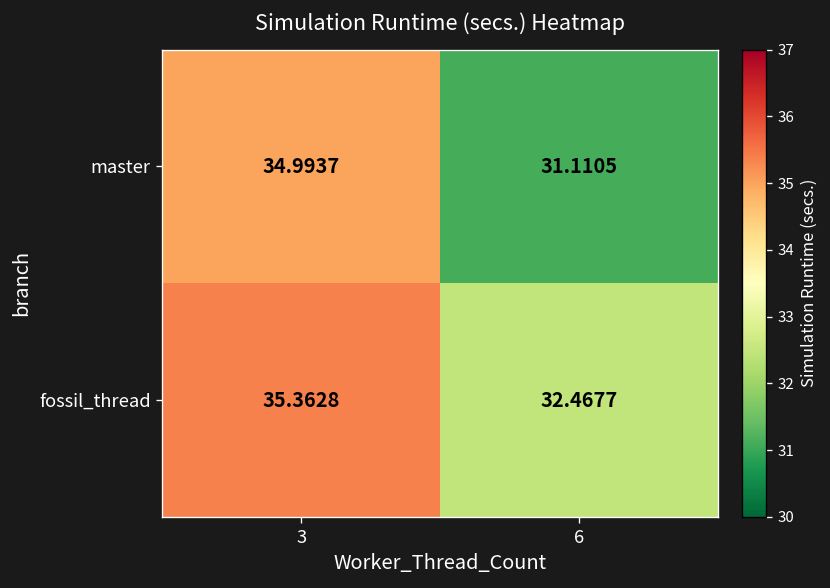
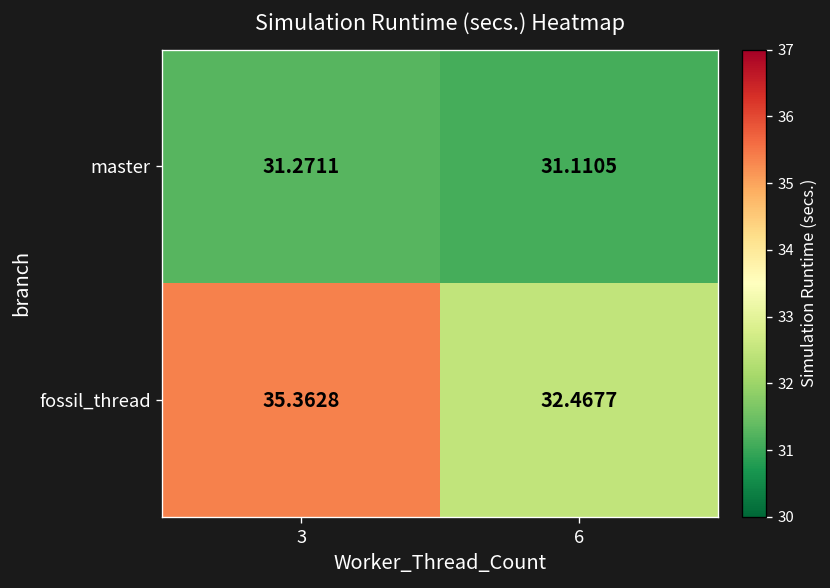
master, 3: 34.9937 -> 31.2711
